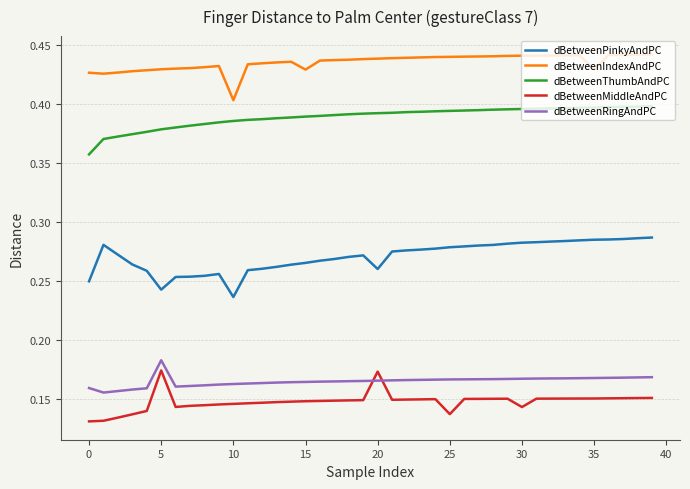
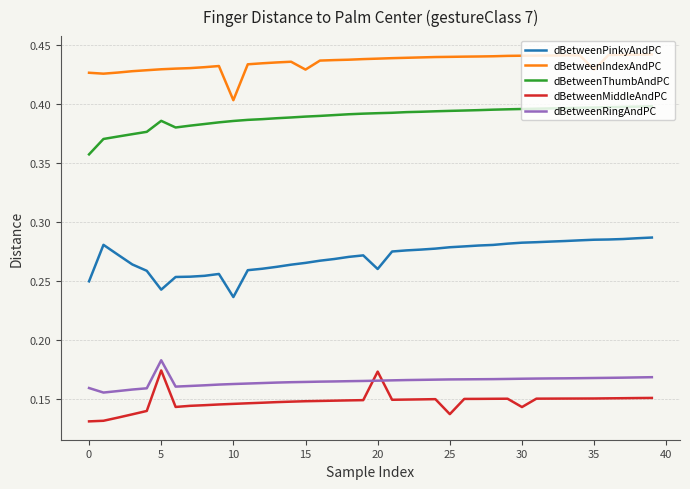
dBetweenThumbAndPC, 5: 0.379 -> 0.386
